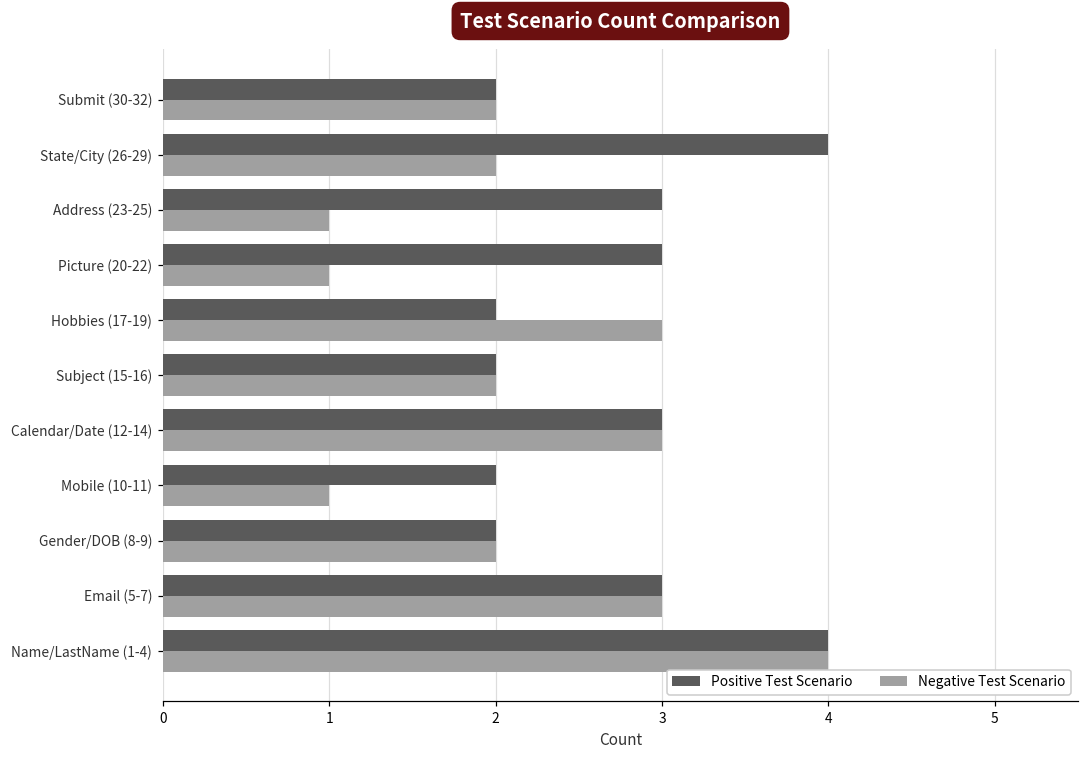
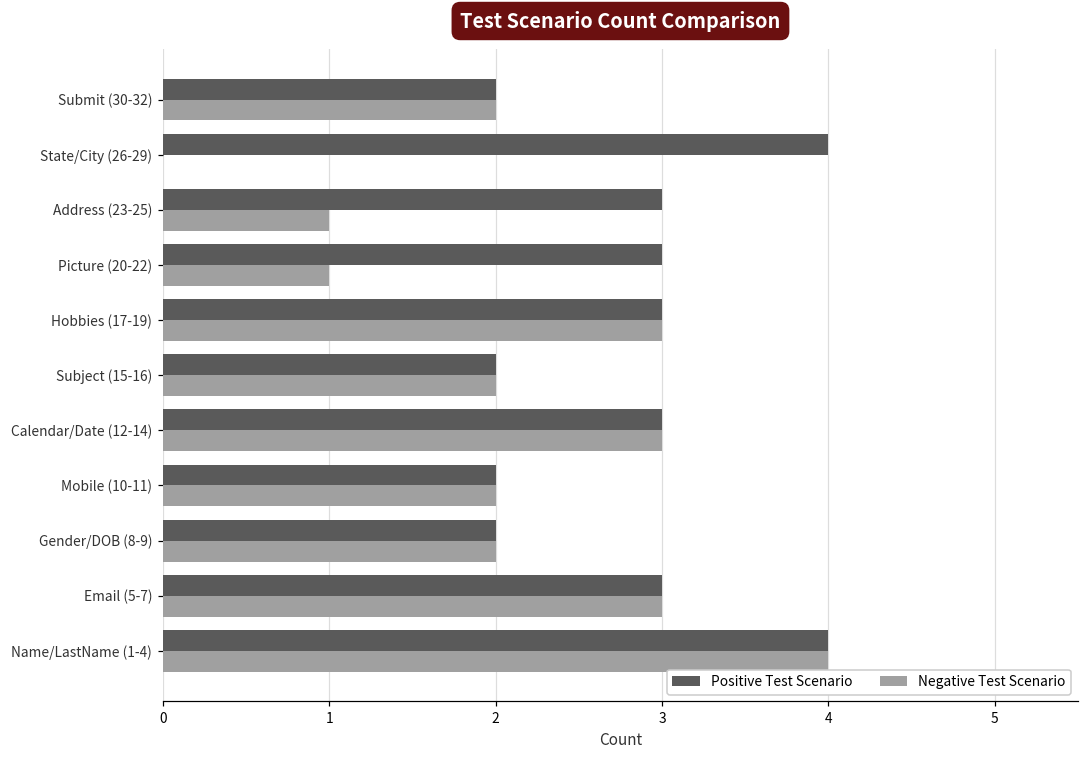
Negative Test Scenario, State/City (26-29): 2 -> 0
Positive Test Scenario, Hobbies (17-19): 2 -> 3
Negative Test Scenario, Mobile (10-11): 1 -> 2
